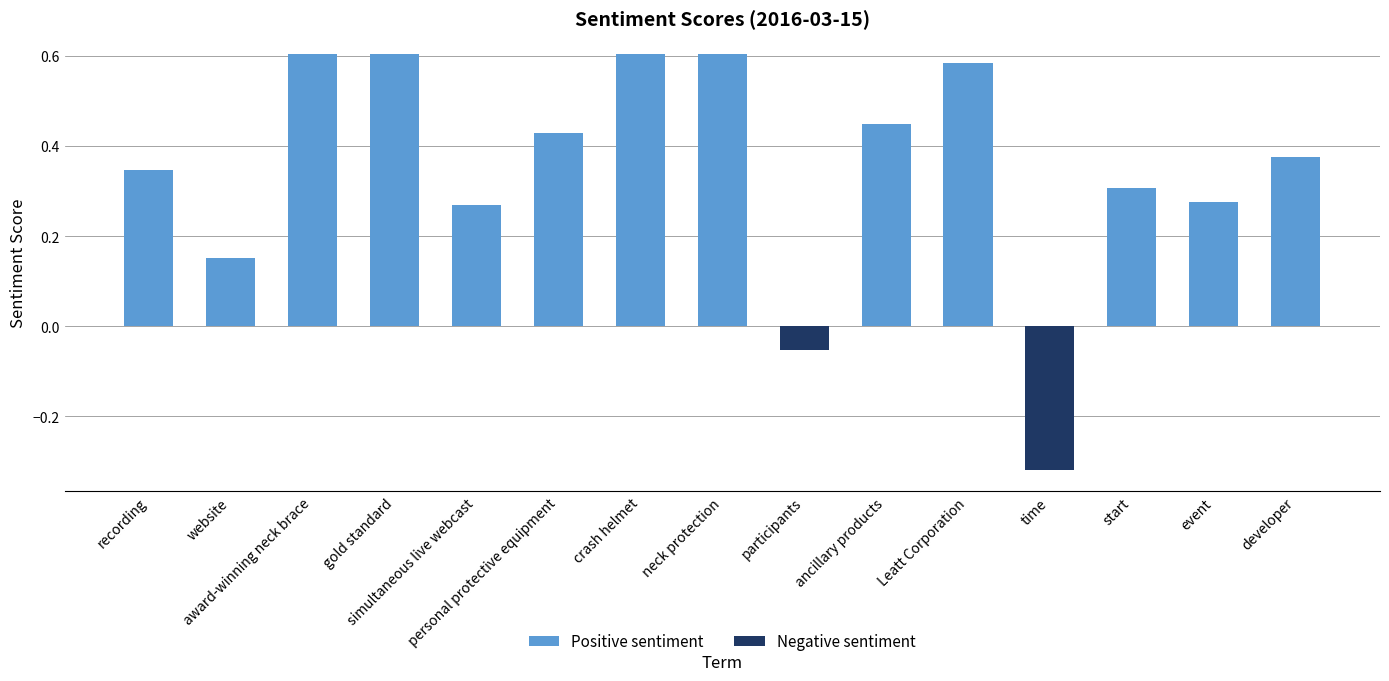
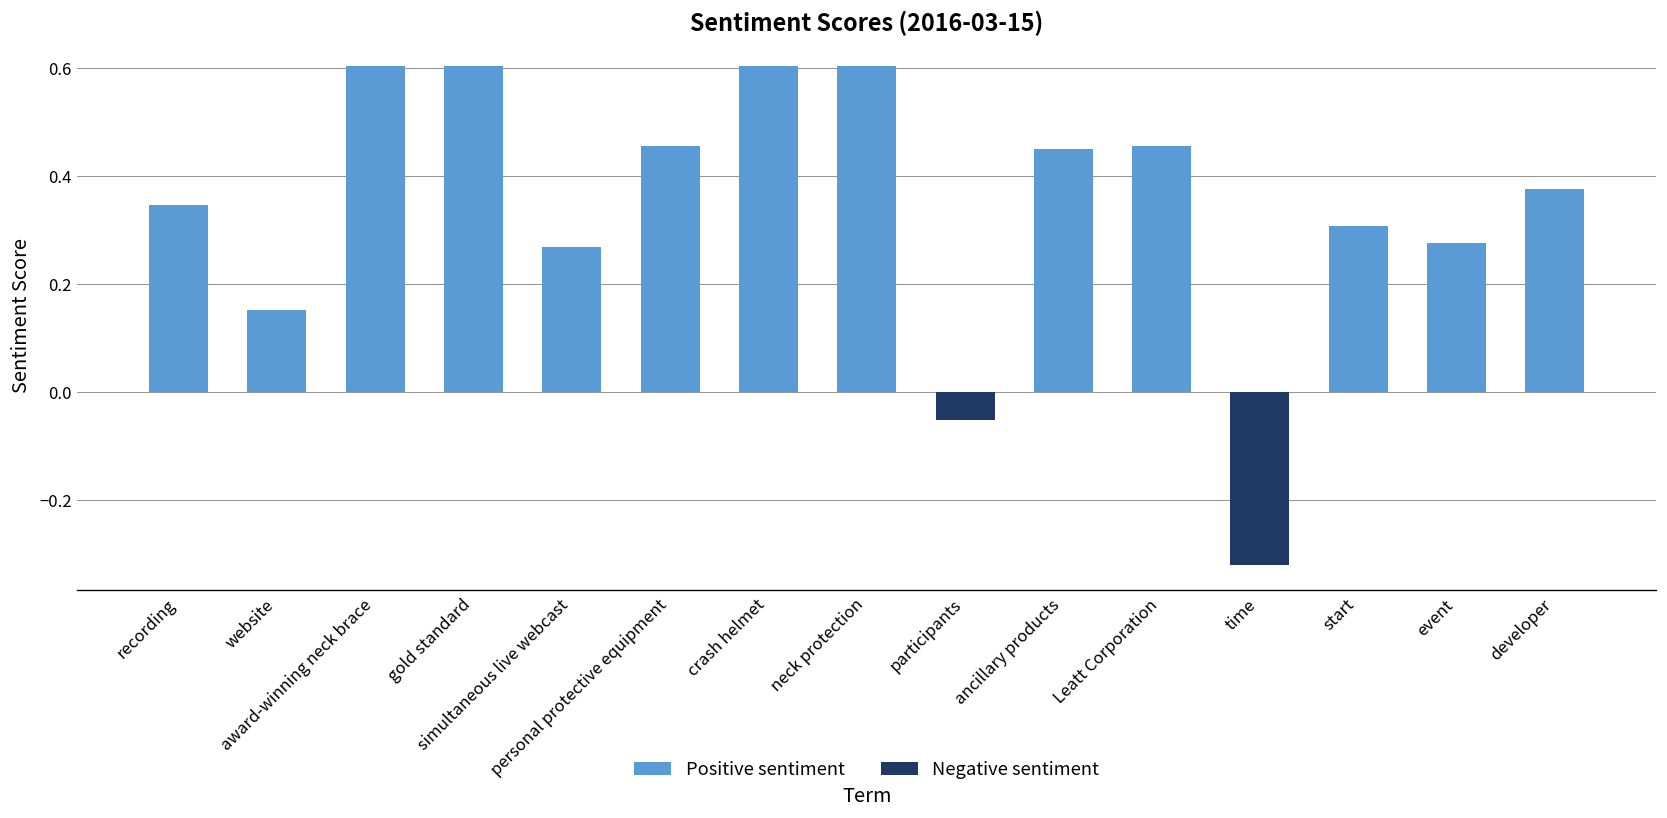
personal protective equipment: 0.43 -> 0.45
Leatt Corporation: 0.58 -> 0.45
